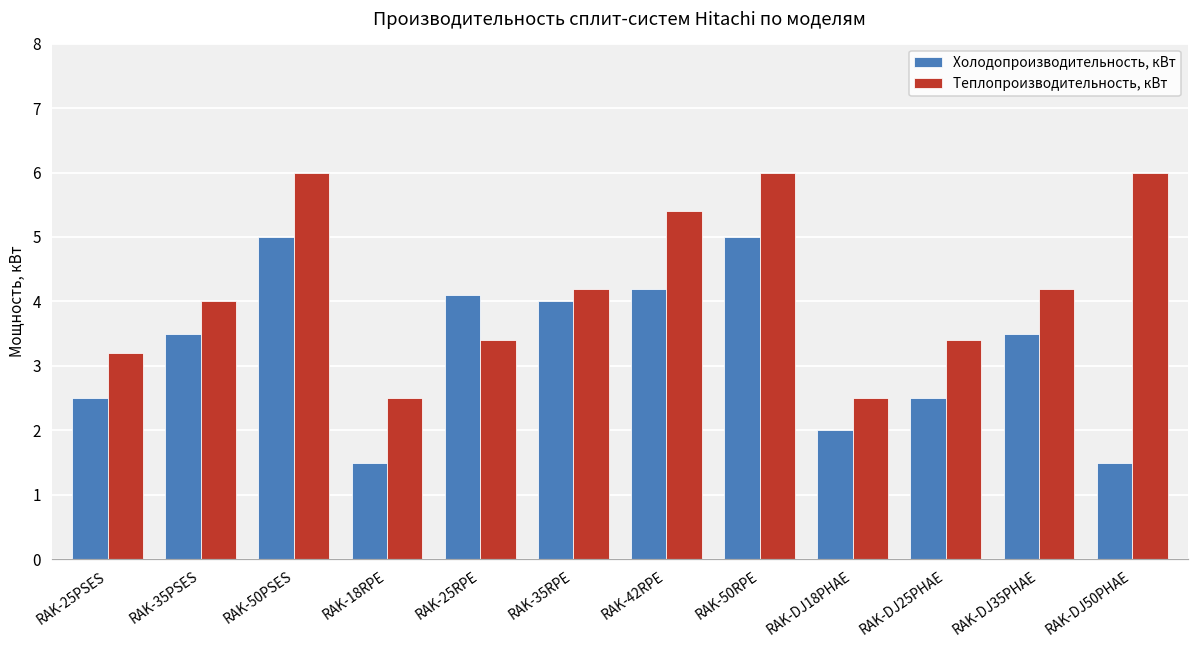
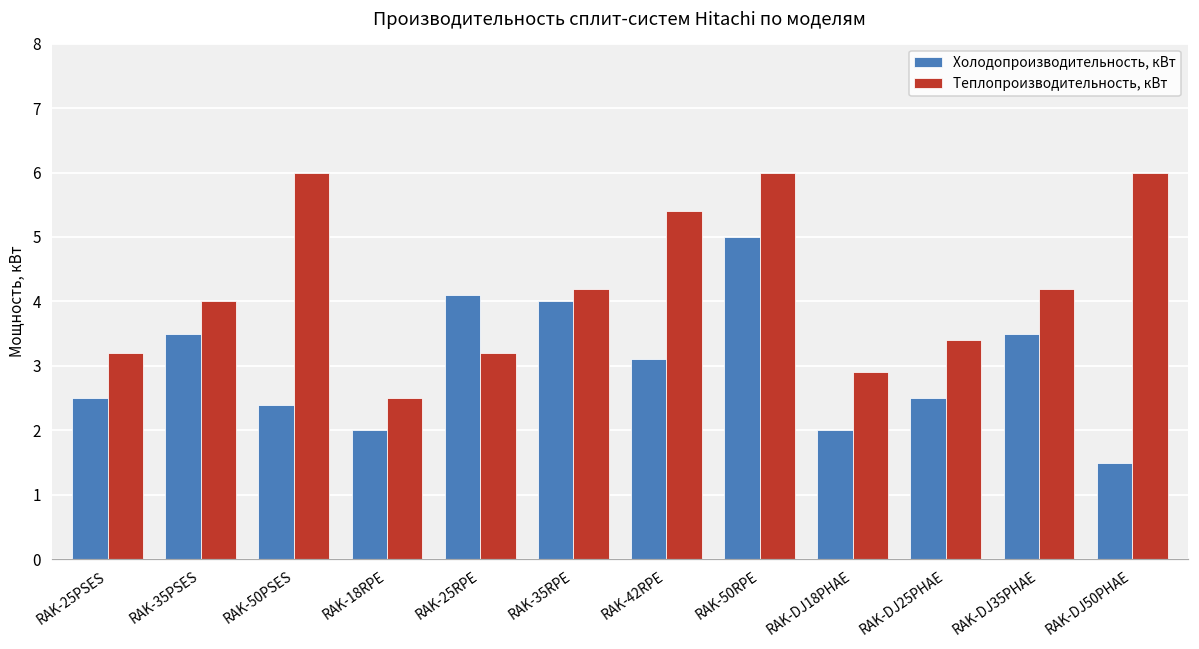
Холодопроизводительность, кВт, RAK-50PSES: 5.0 -> 2.4
Холодопроизводительность, кВт, RAK-18RPE: 1.5 -> 2.0
Теплопроизводительность, кВт, RAK-25RPE: 3.4 -> 3.2
Холодопроизводительность, кВт, RAK-42RPE: 4.2 -> 3.1
Теплопроизводительность, кВт, RAK-DJ18PHAE: 2.5 -> 2.9
